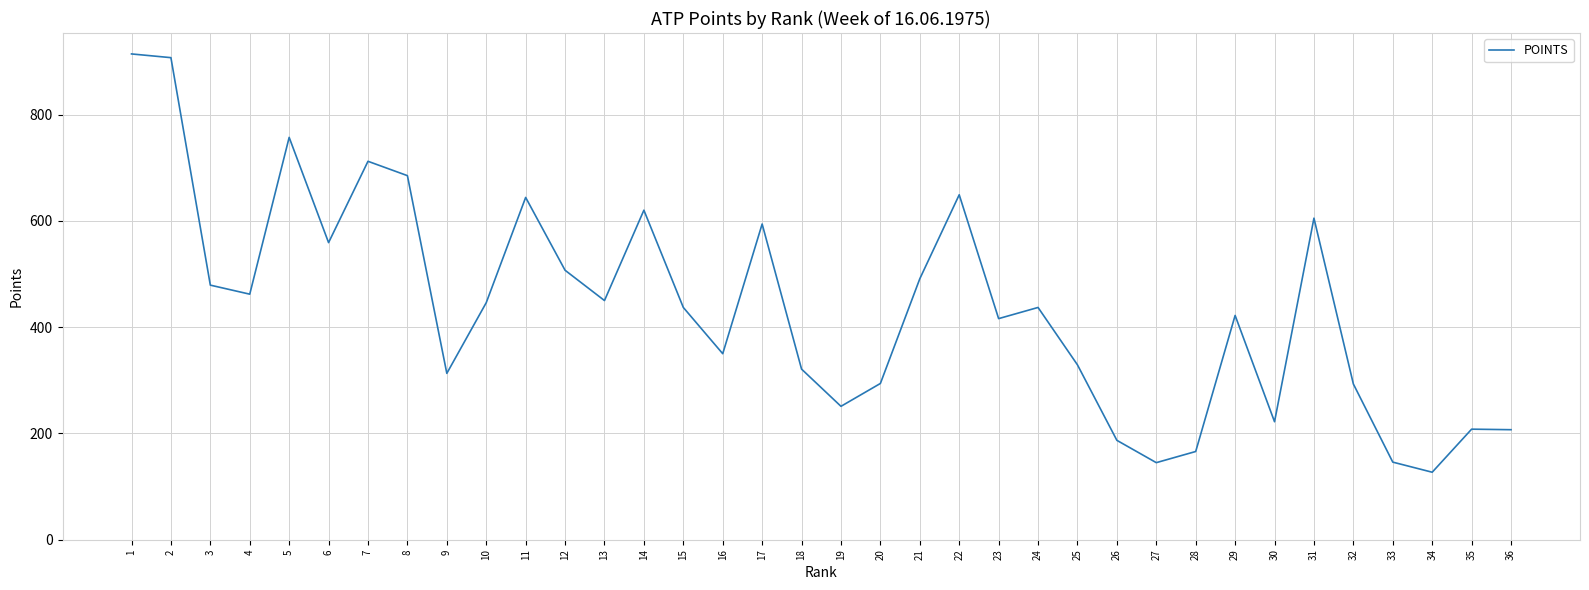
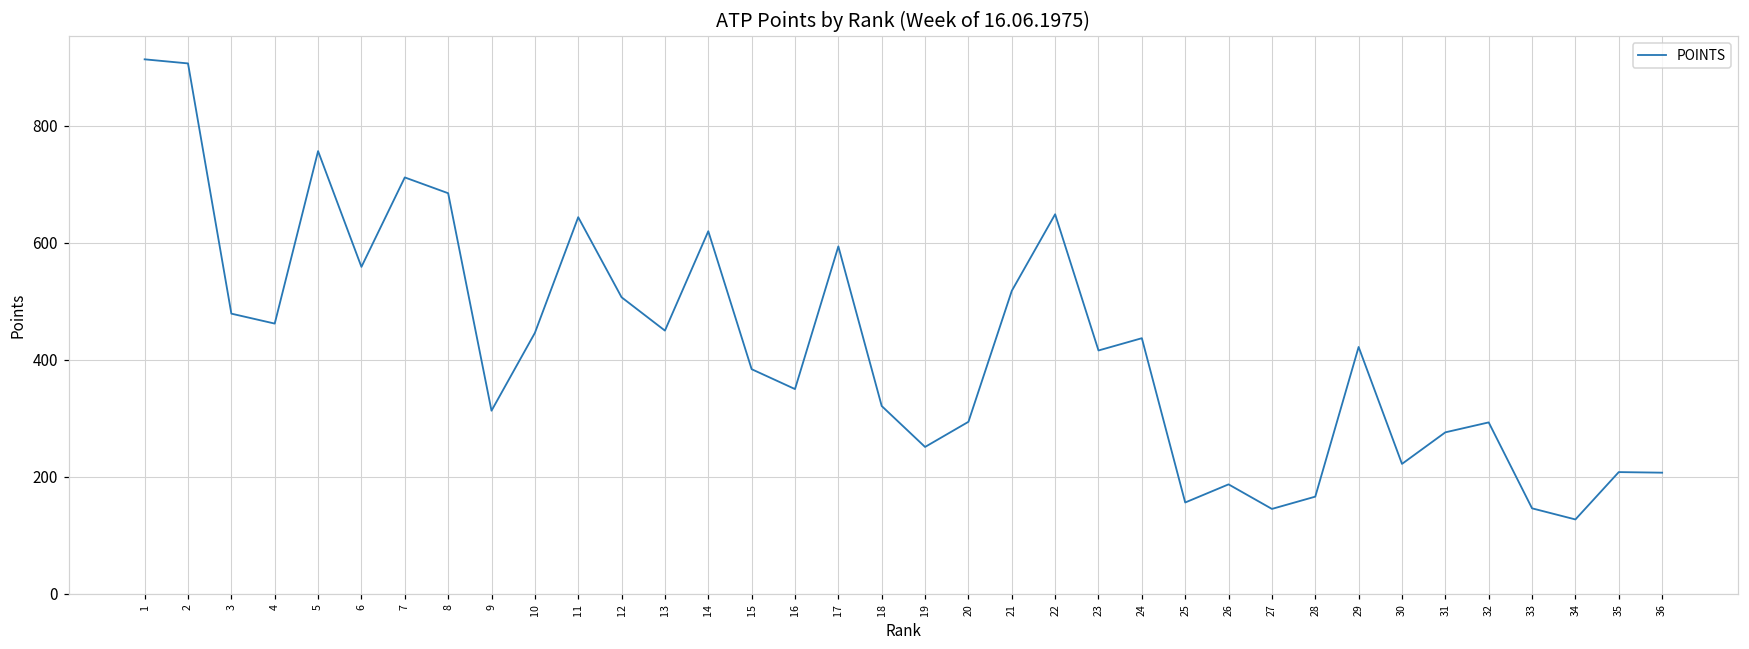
15: 440 -> 380
21: 490 -> 520
25: 330 -> 160
31: 610 -> 280
